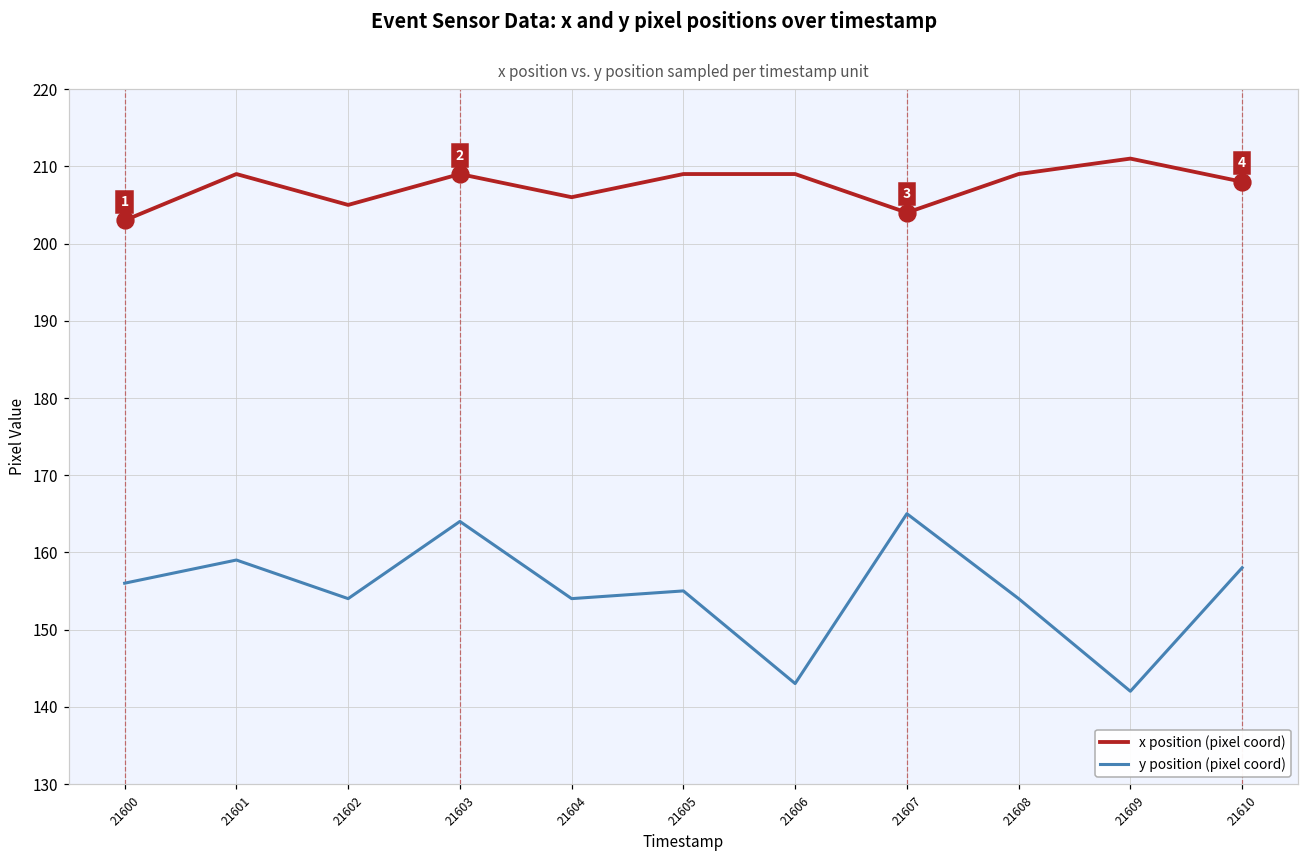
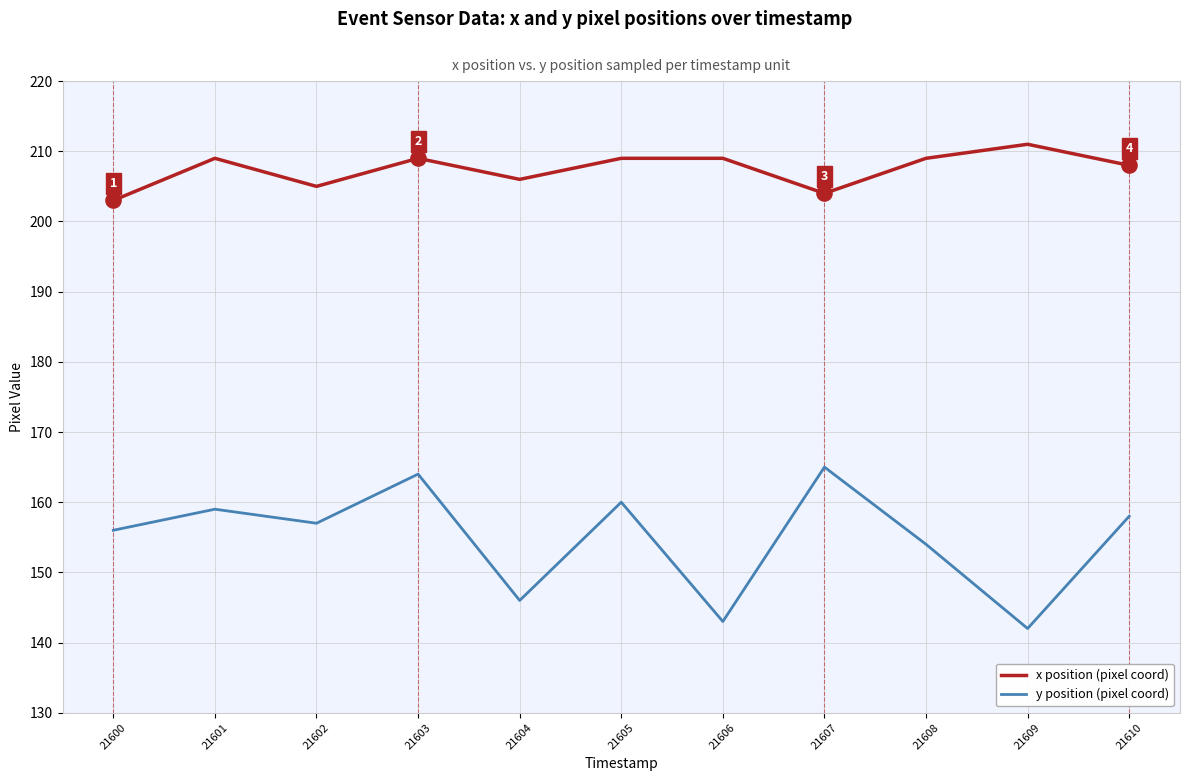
y position (pixel coord), 21602: 154 -> 157
y position (pixel coord), 21604: 154 -> 146
y position (pixel coord), 21605: 155 -> 160
